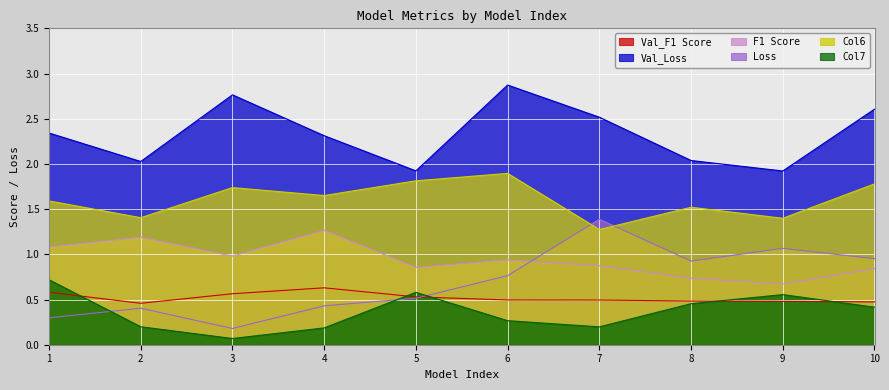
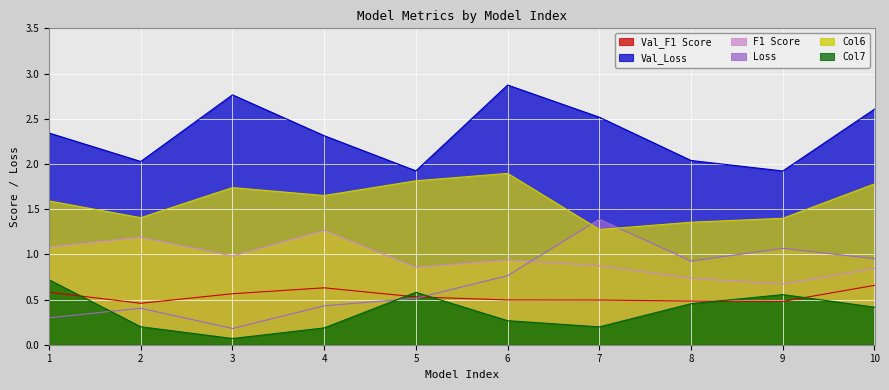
Col6, 8: 1.5 -> 1.4
Val_F1 Score, 10: 0.5 -> 0.7
